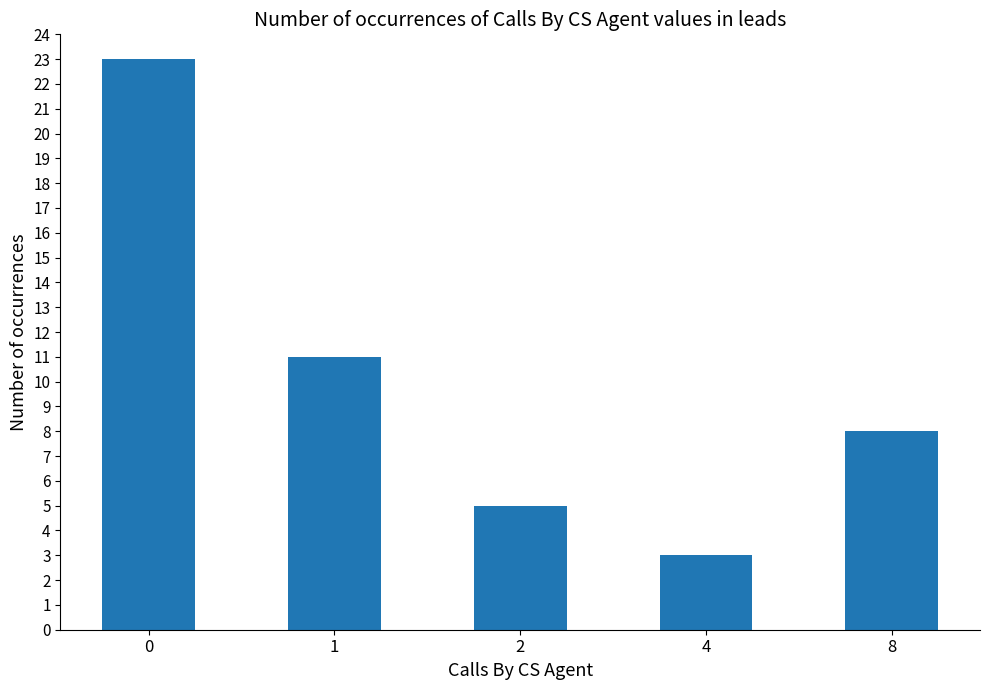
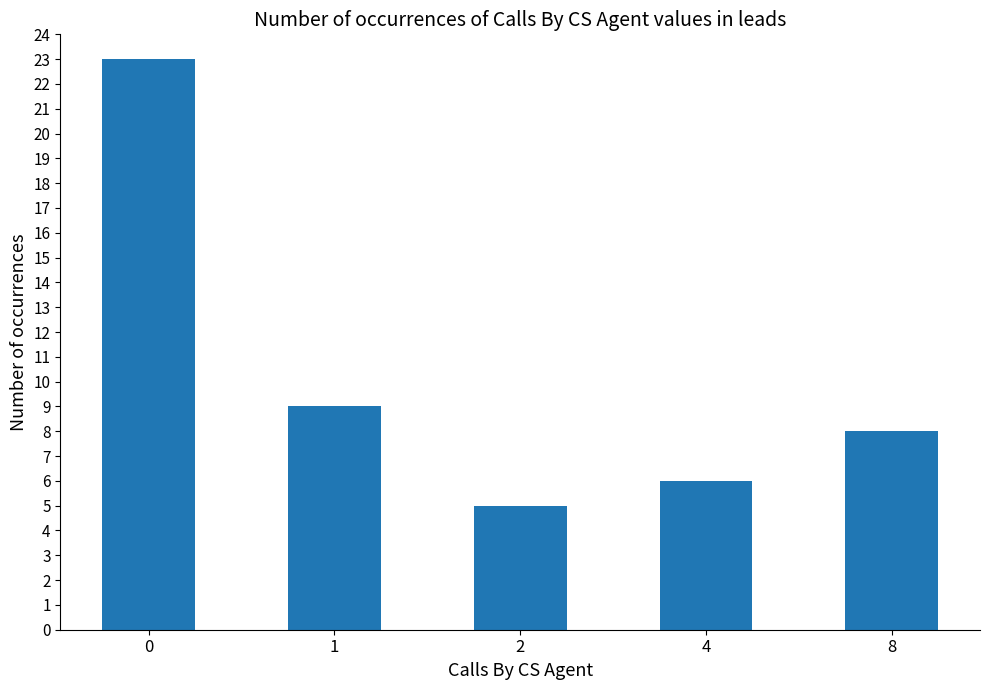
1: 11 -> 9
4: 3 -> 6
